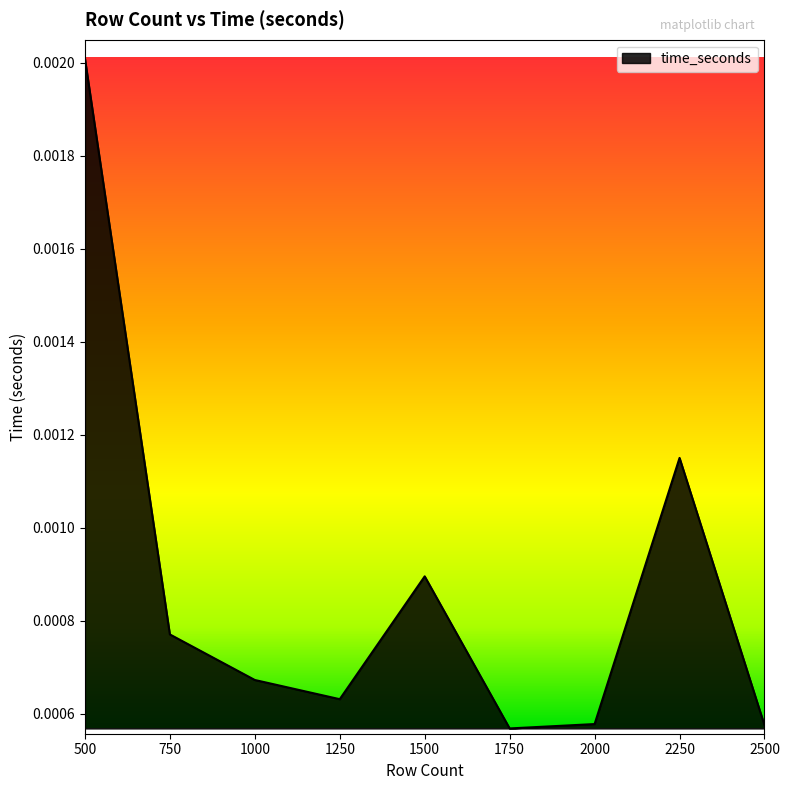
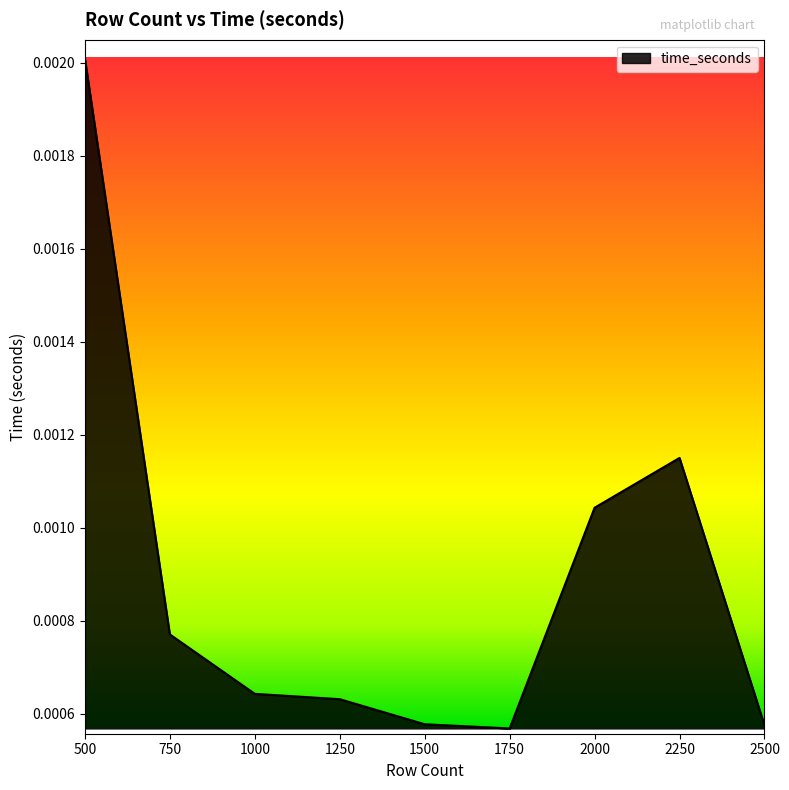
1000: 0.00067 -> 0.00064
1500: 0.00090 -> 0.00058
2000: 0.00058 -> 0.00104
